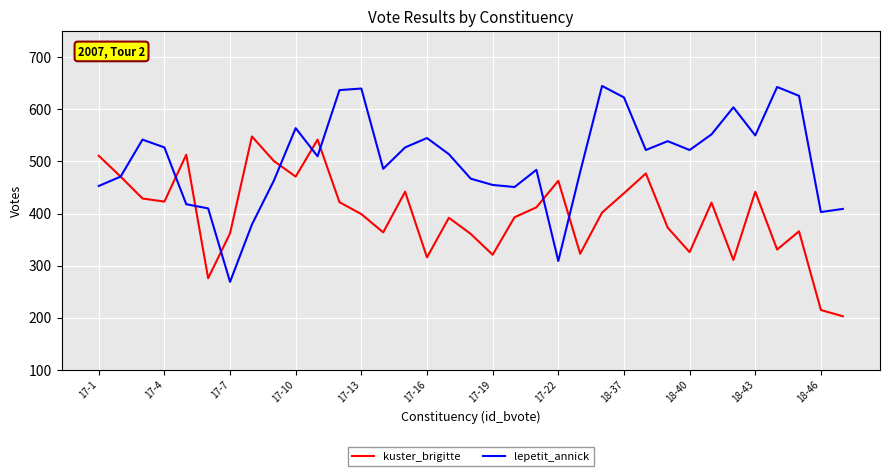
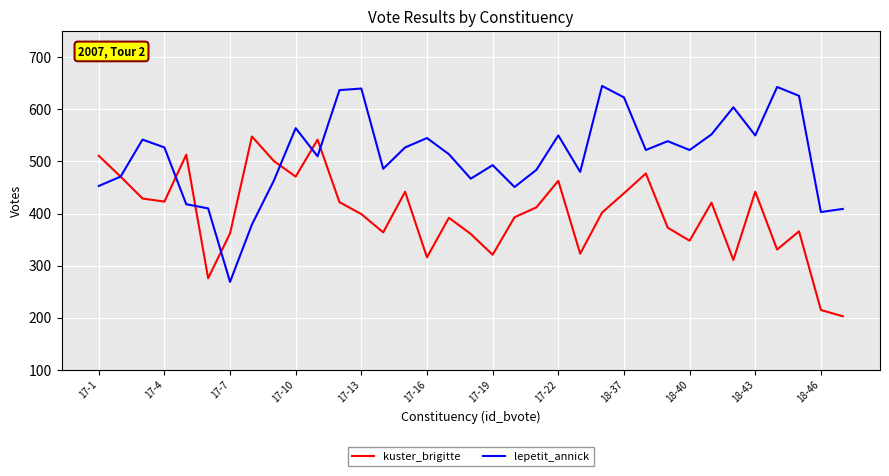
lepetit_annick, 17-19: 460 -> 490
lepetit_annick, 17-22: 310 -> 550
kuster_brigitte, 18-40: 330 -> 350
